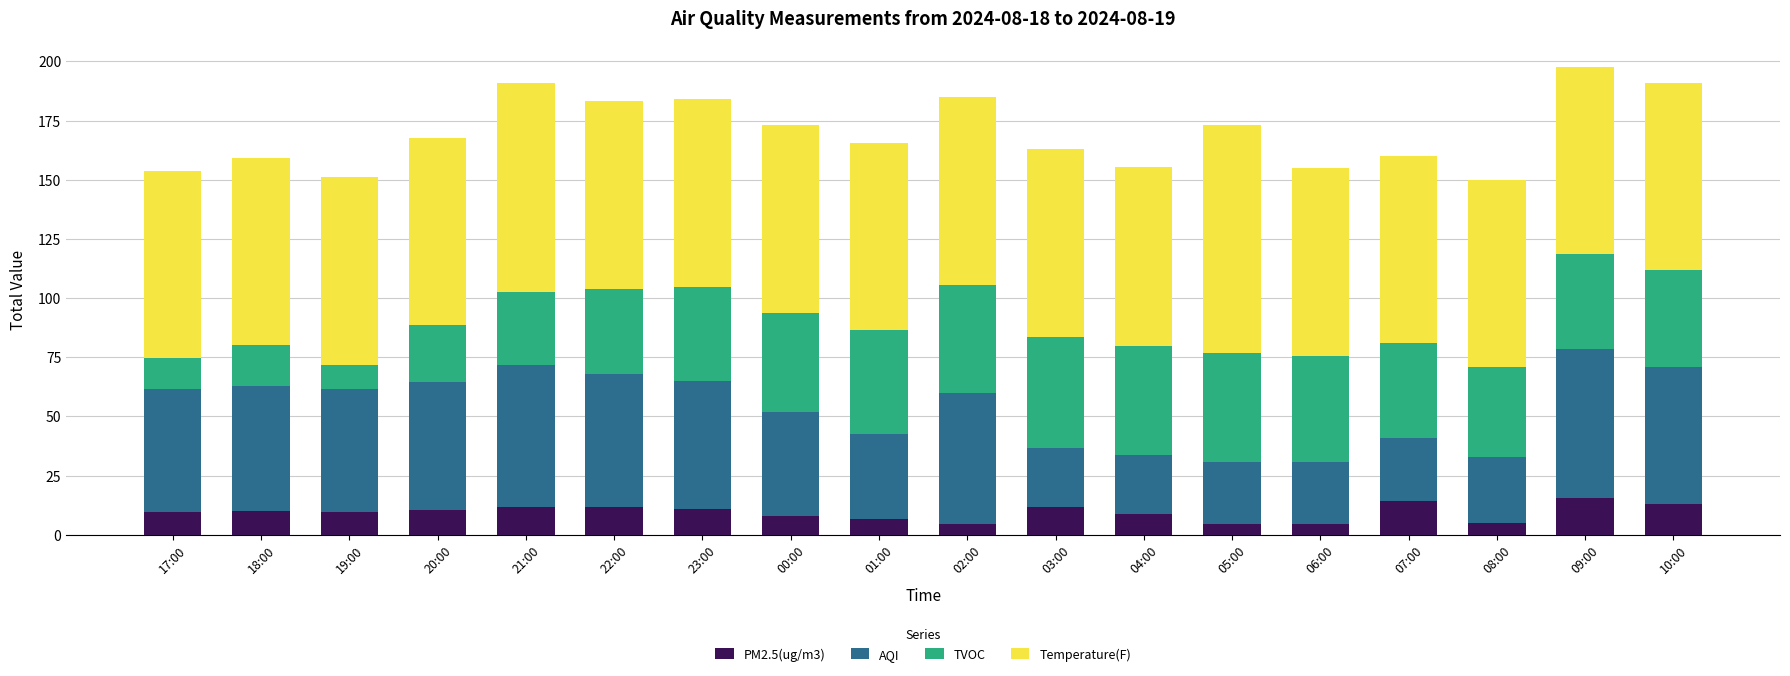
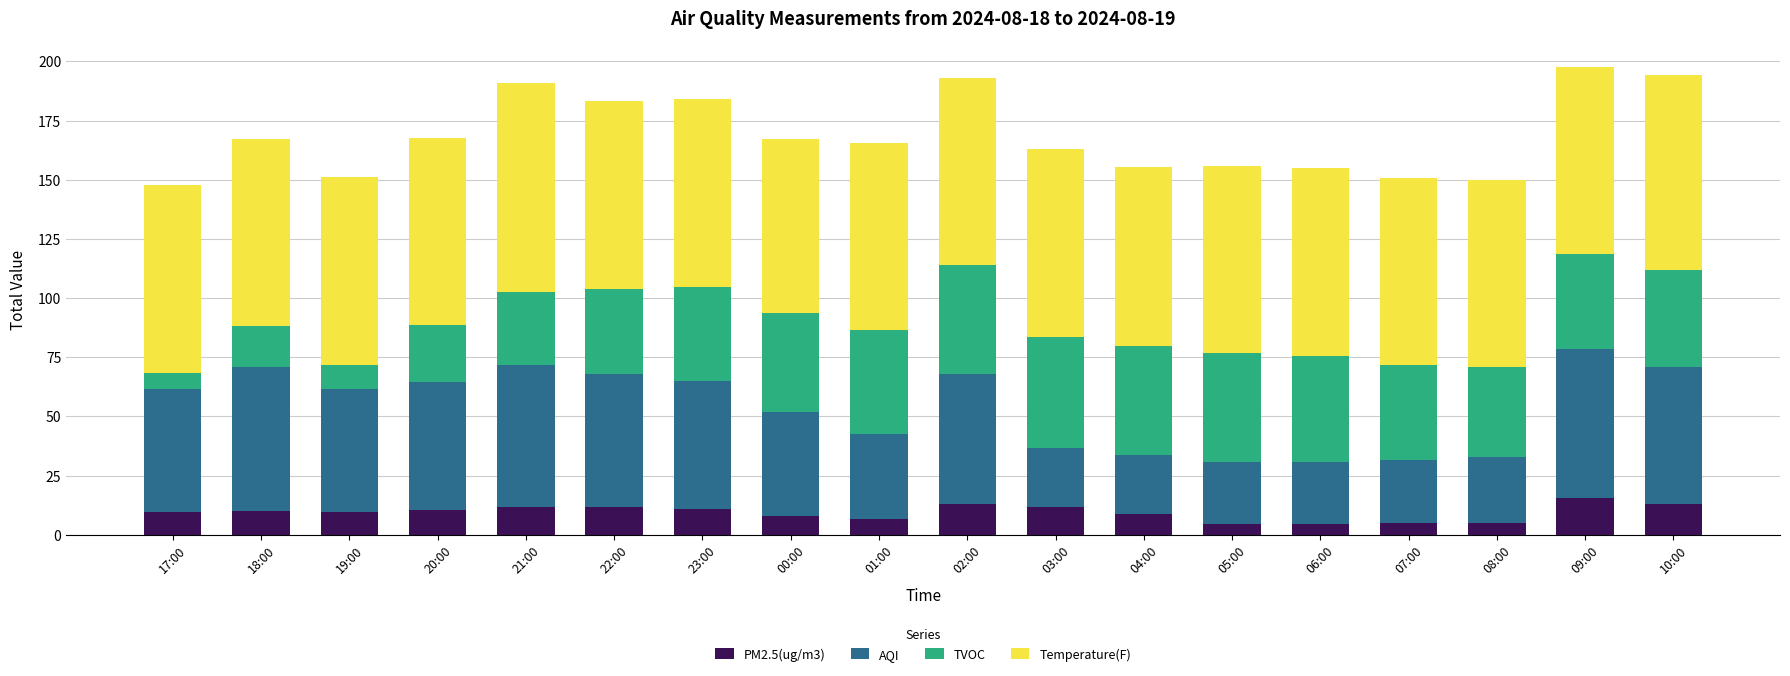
TVOC, 17:00: 13 -> 7
AQI, 18:00: 53 -> 61
Temperature(F), 00:00: 79 -> 73
PM2.5(ug/m3), 02:00: 5 -> 13
Temperature(F), 05:00: 96 -> 79
PM2.5(ug/m3), 07:00: 14 -> 5
Temperature(F), 10:00: 79 -> 82
